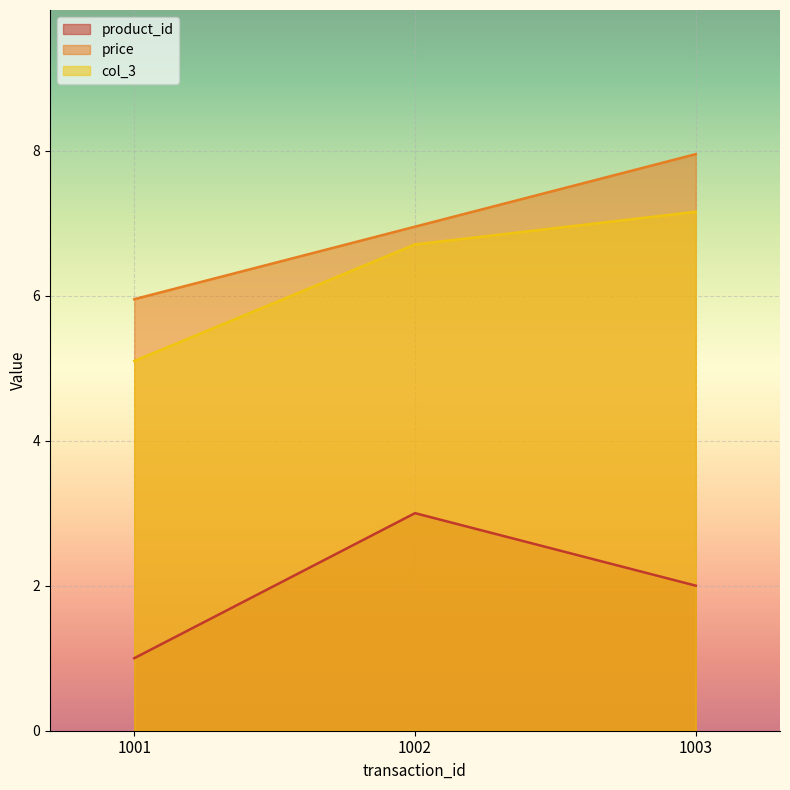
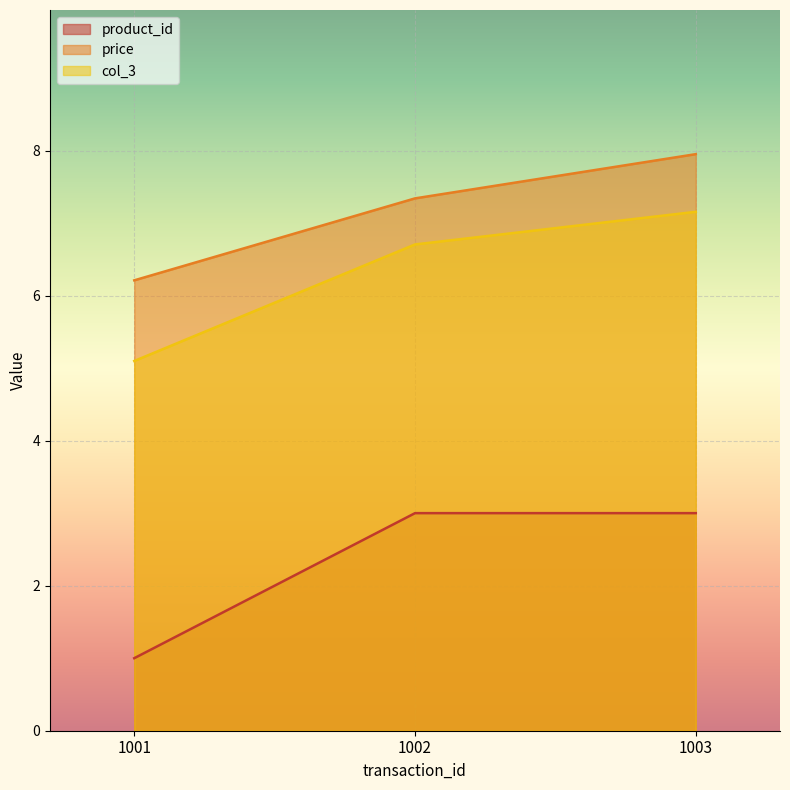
price, 1001: 6.0 -> 6.2
price, 1002: 7.0 -> 7.3
product_id, 1003: 2 -> 3
